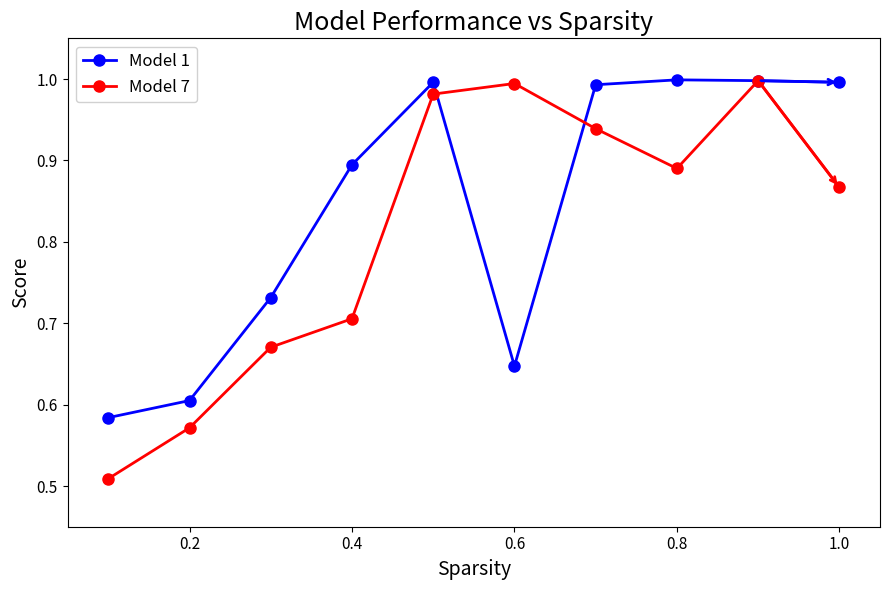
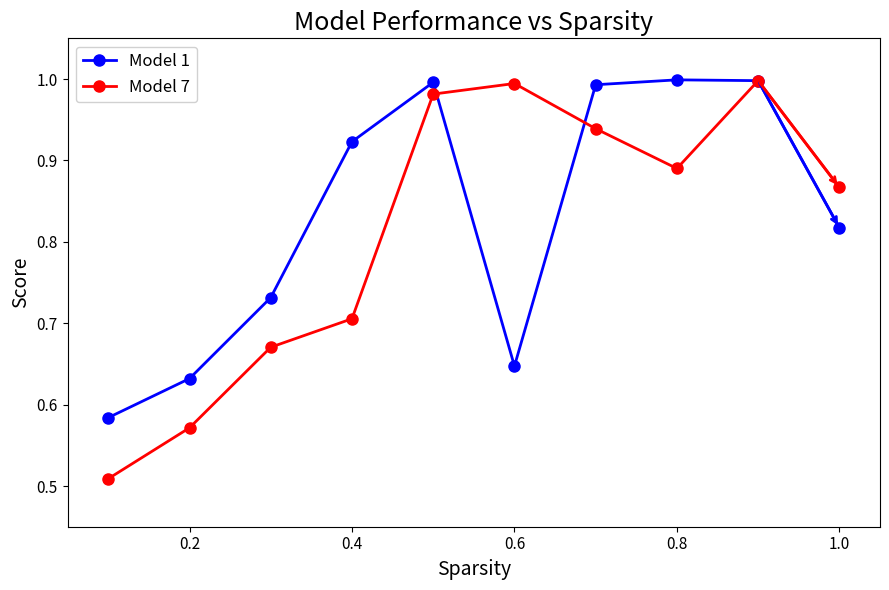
Model 1, 0.2: 0.61 -> 0.63
Model 1, 0.4: 0.89 -> 0.92
Model 1, 1.0: 1.00 -> 0.82
